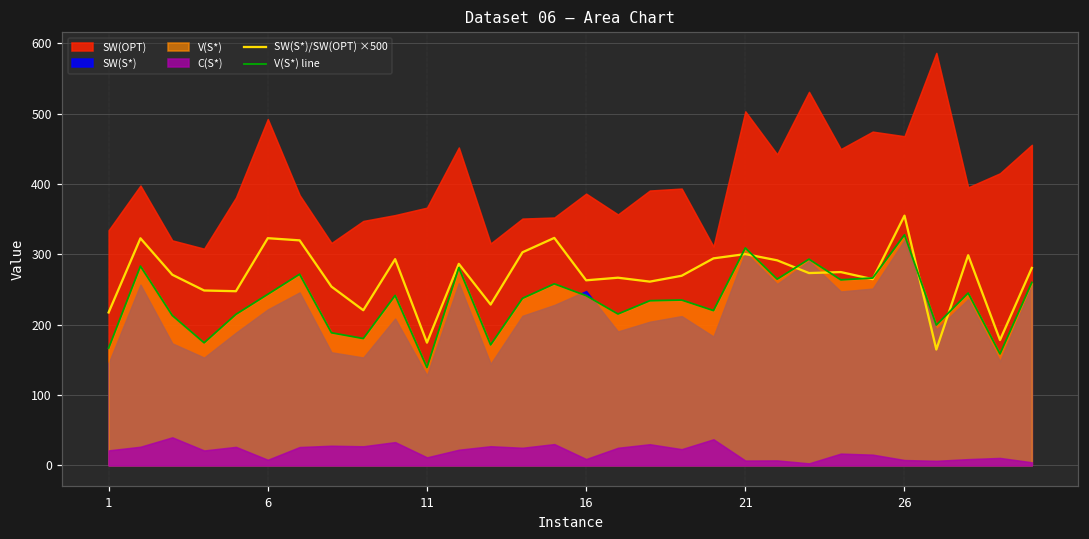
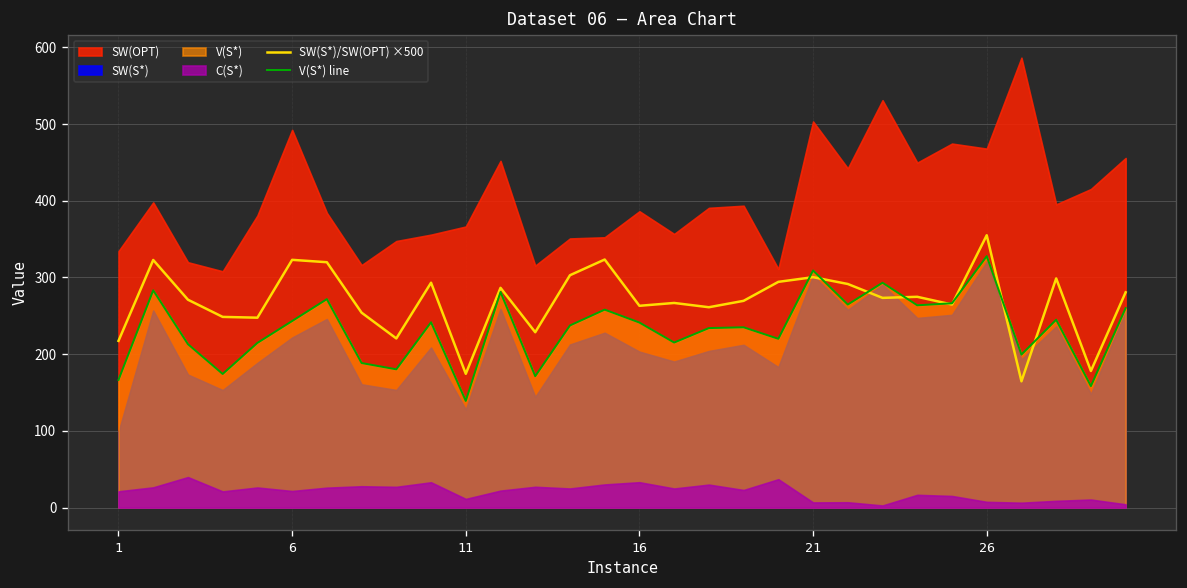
SW(S*), 1: 150 -> 100
C(S*), 6: 10 -> 20
SW(S*), 16: 250 -> 200
C(S*), 16: 10 -> 30
